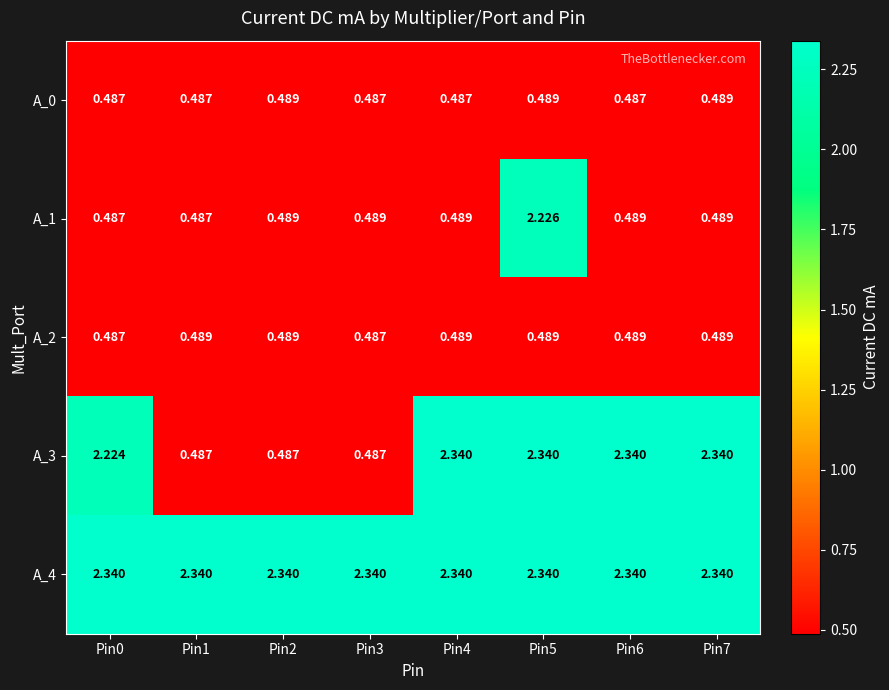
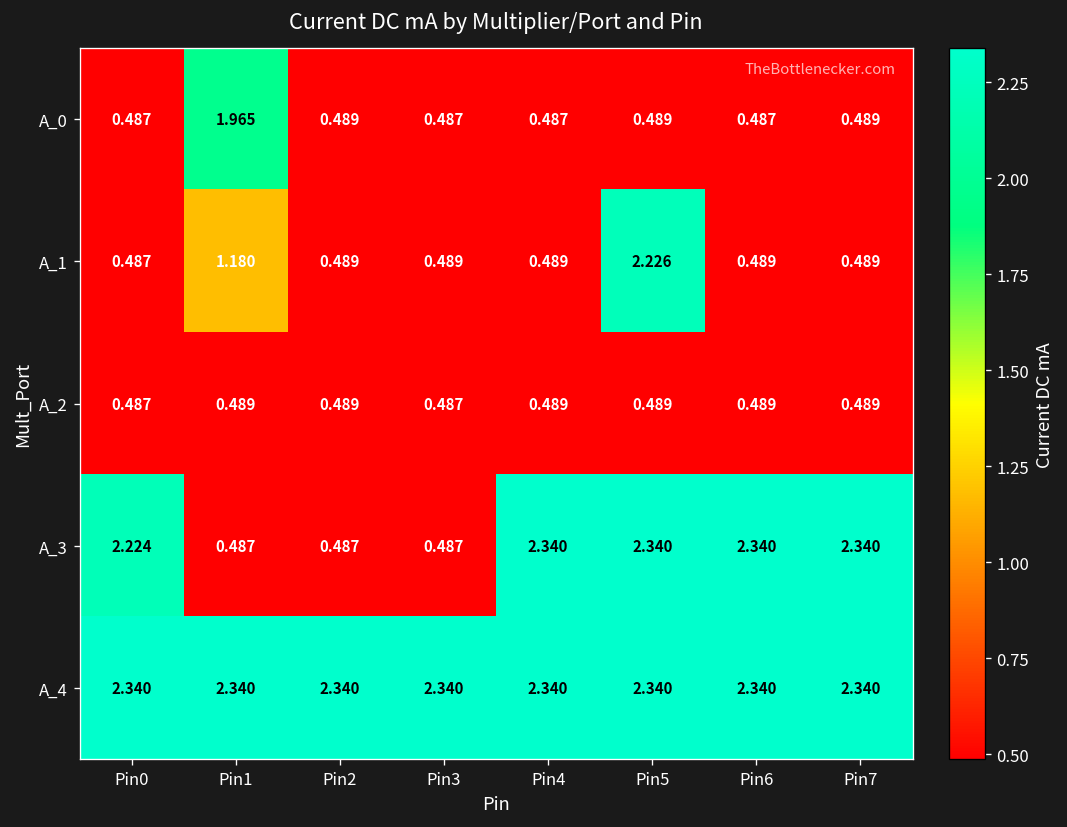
A_0, Pin1: 0.487 -> 1.965
A_1, Pin1: 0.487 -> 1.180
